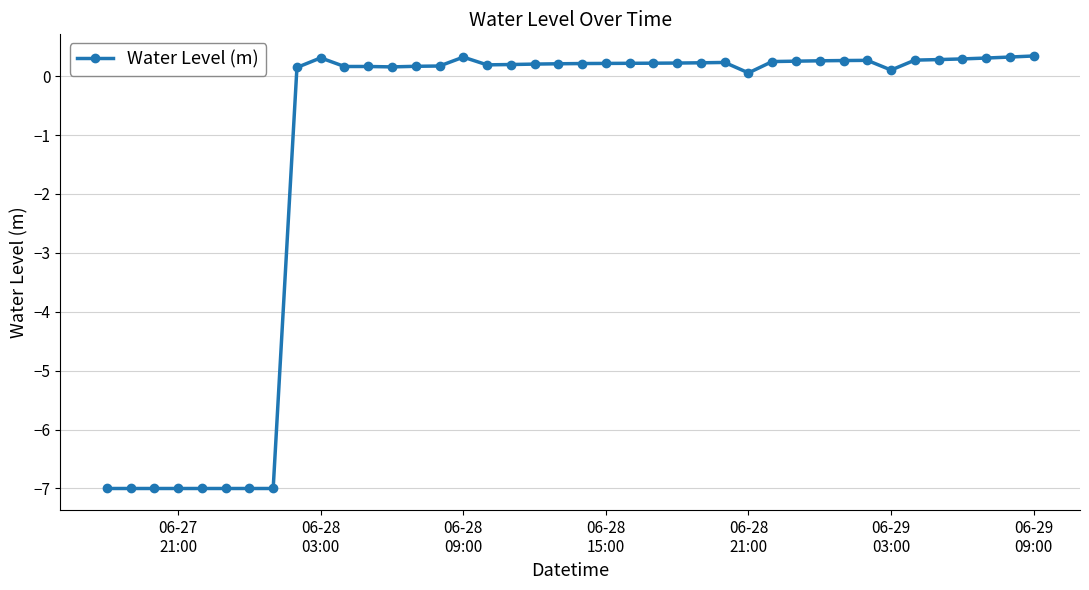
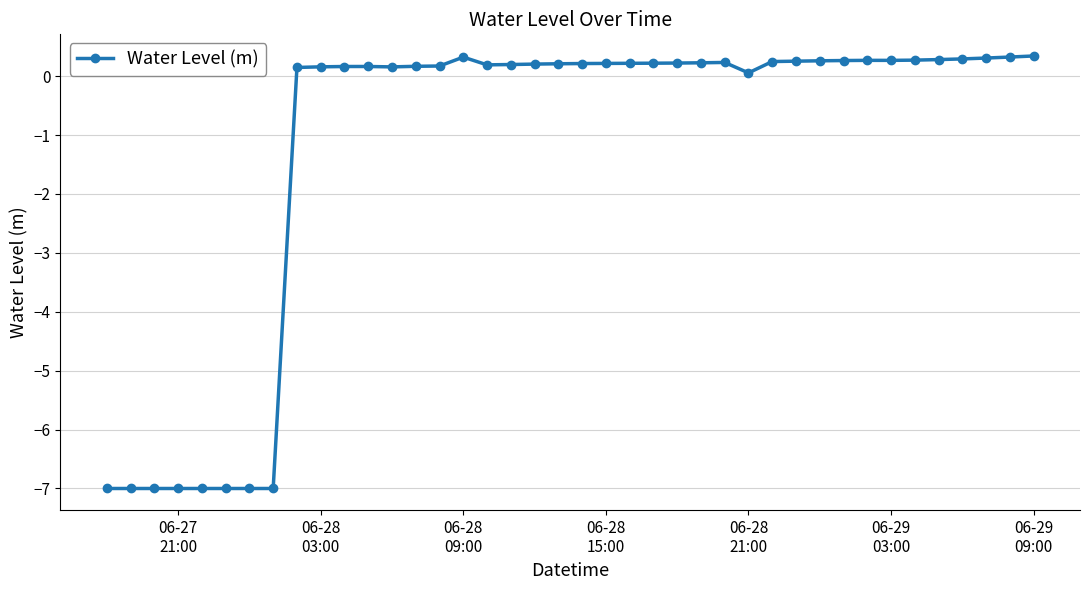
06-28 03:00: 0.3 -> 0.2
06-29 03:00: 0.1 -> 0.3
